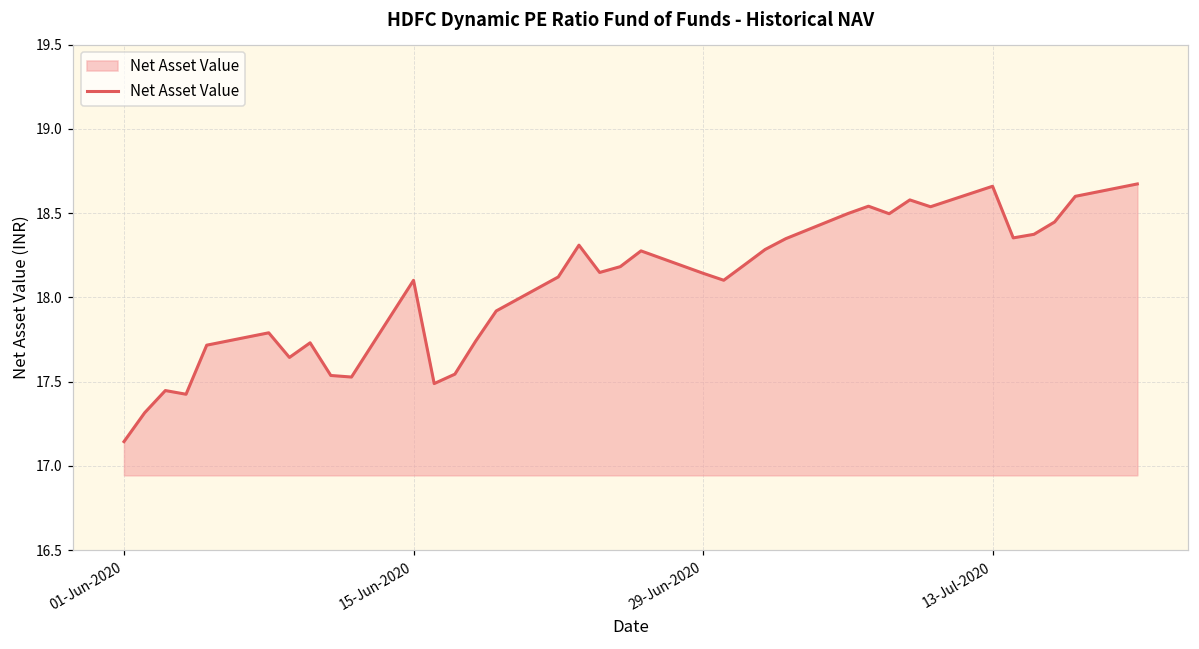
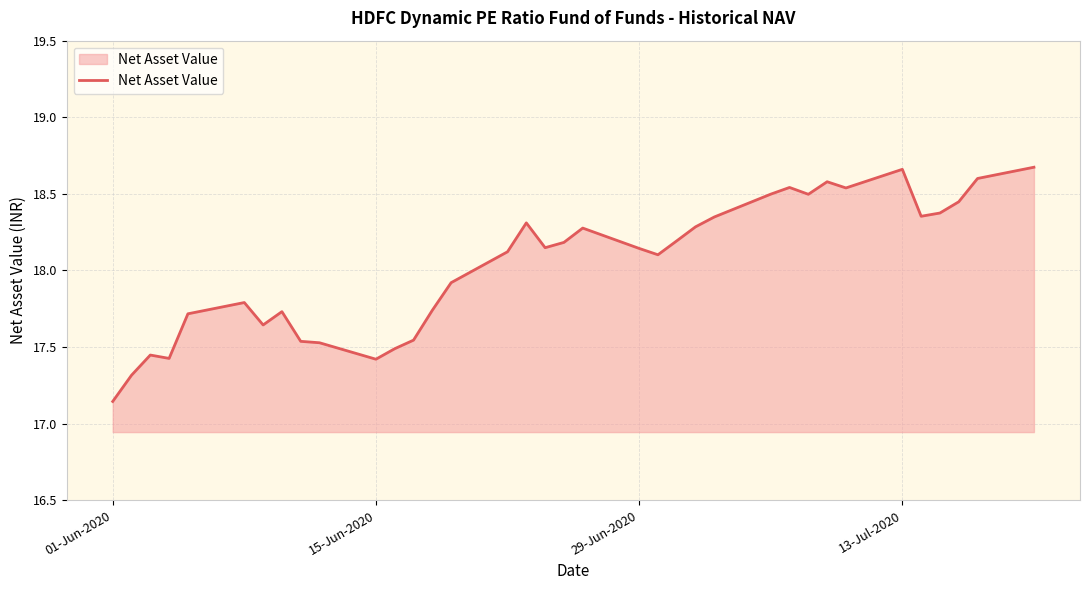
15-Jun-2020: 18.10 -> 17.42
